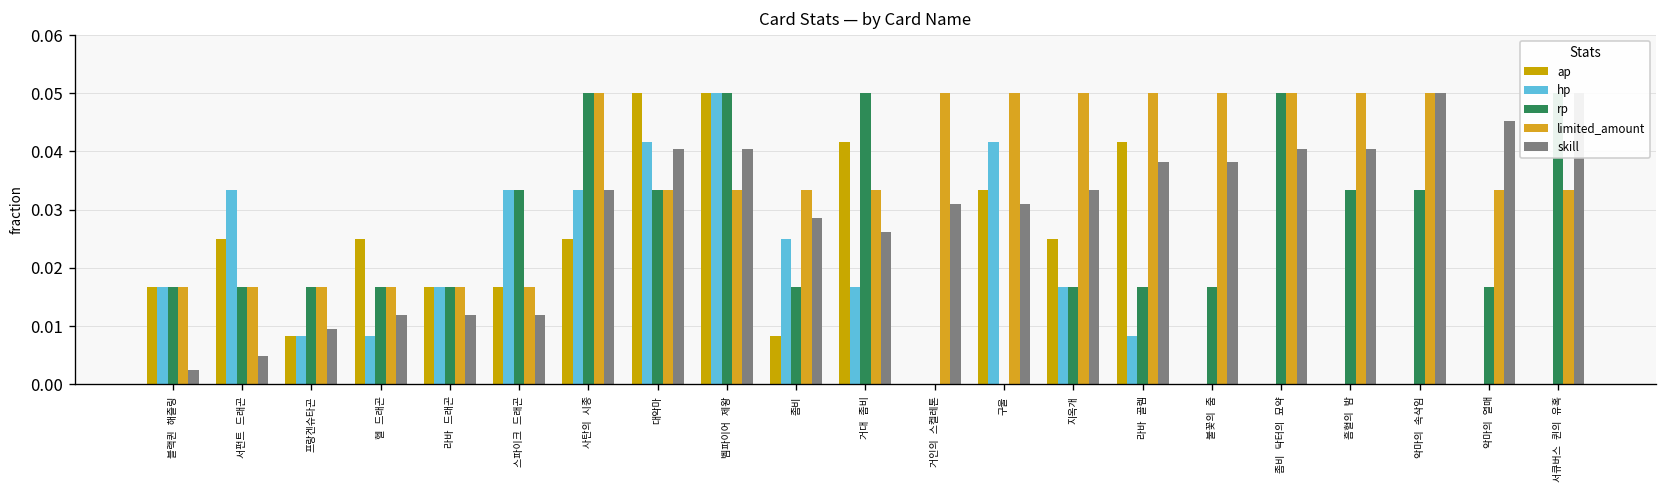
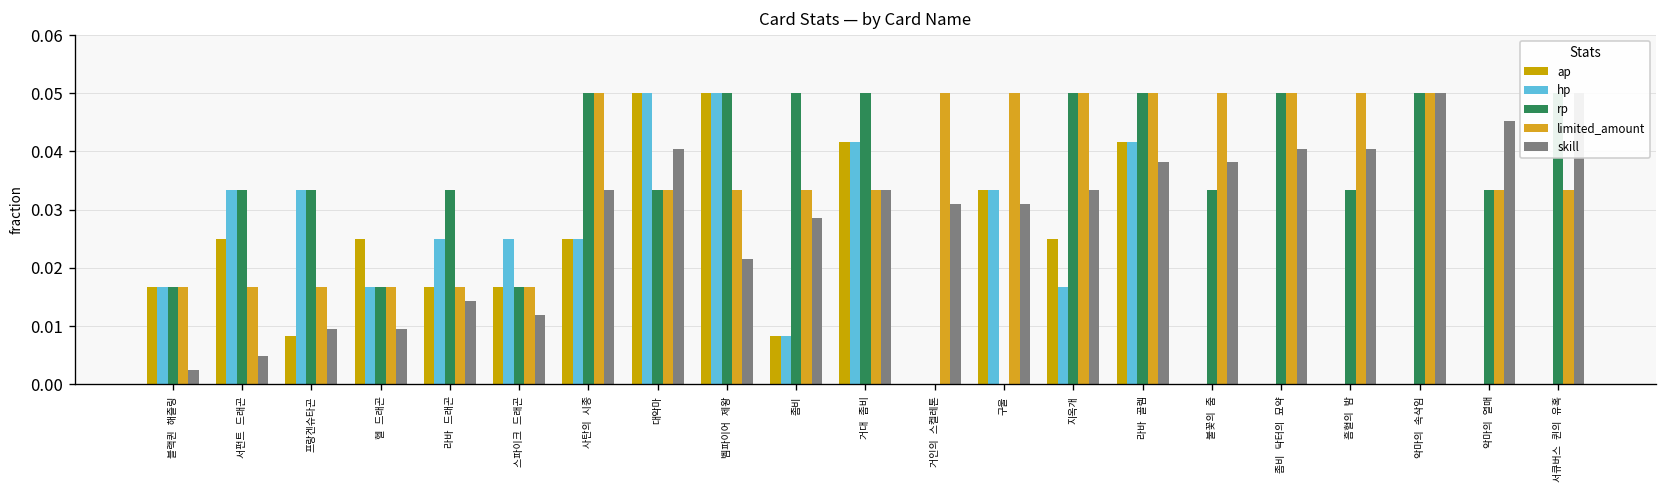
rp, 서펀트 드래곤: 0.017 -> 0.033
hp, 프랑켄슈타곤: 0.008 -> 0.033
rp, 프랑켄슈타곤: 0.017 -> 0.033
hp, 헬 드래곤: 0.008 -> 0.017
skill, 헬 드래곤: 0.012 -> 0.010
hp, 라바 드래곤: 0.017 -> 0.025
rp, 라바 드래곤: 0.017 -> 0.033
skill, 라바 드래곤: 0.012 -> 0.014
hp, 스파이크 드래곤: 0.033 -> 0.025
rp, 스파이크 드래곤: 0.033 -> 0.017
hp, 사탄의 시종: 0.033 -> 0.025
hp, 대악마: 0.042 -> 0.050
skill, 벰파이어 제왕: 0.040 -> 0.021
hp, 좀비: 0.025 -> 0.008
rp, 좀비: 0.017 -> 0.050
hp, 거대 좀비: 0.017 -> 0.042
skill, 거대 좀비: 0.026 -> 0.033
hp, 구울: 0.042 -> 0.033
rp, 지옥개: 0.017 -> 0.050
hp, 라바 골렘: 0.008 -> 0.042
rp, 라바 골렘: 0.017 -> 0.050
rp, 불꽃의 춤: 0.017 -> 0.033
rp, 악마의 속삭임: 0.033 -> 0.050
rp, 악마의 열매: 0.017 -> 0.033
